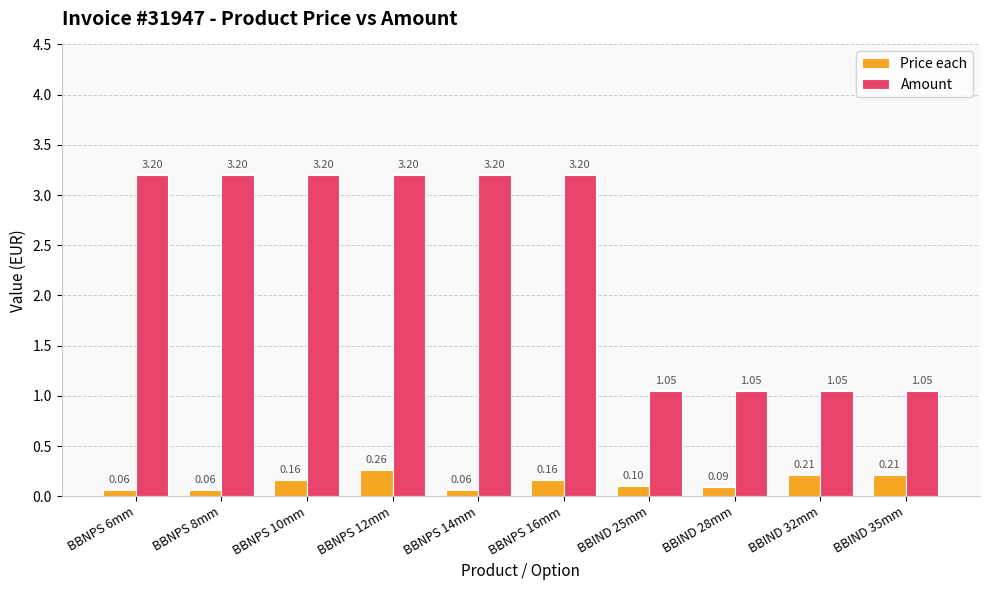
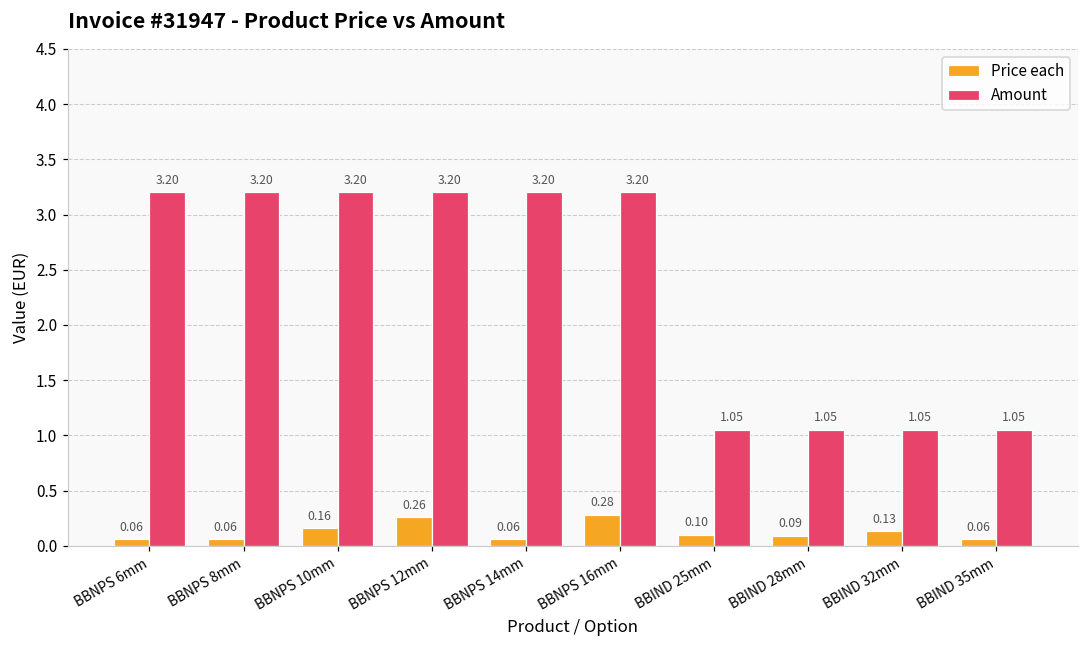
Price each, BBNPS 16mm: 0.16 -> 0.28
Price each, BBIND 32mm: 0.21 -> 0.13
Price each, BBIND 35mm: 0.21 -> 0.06
